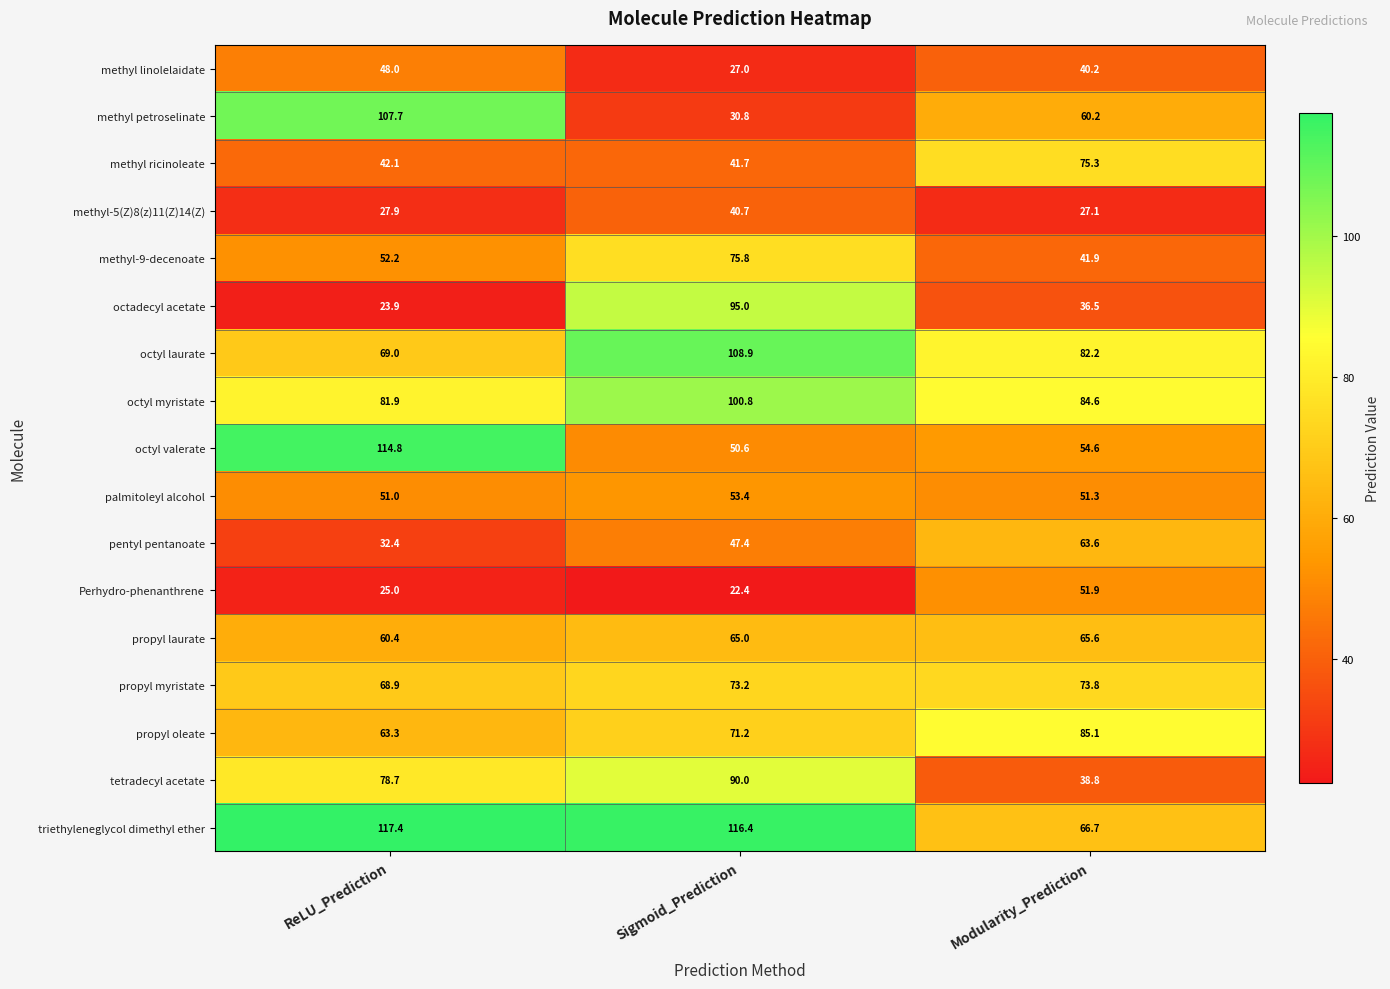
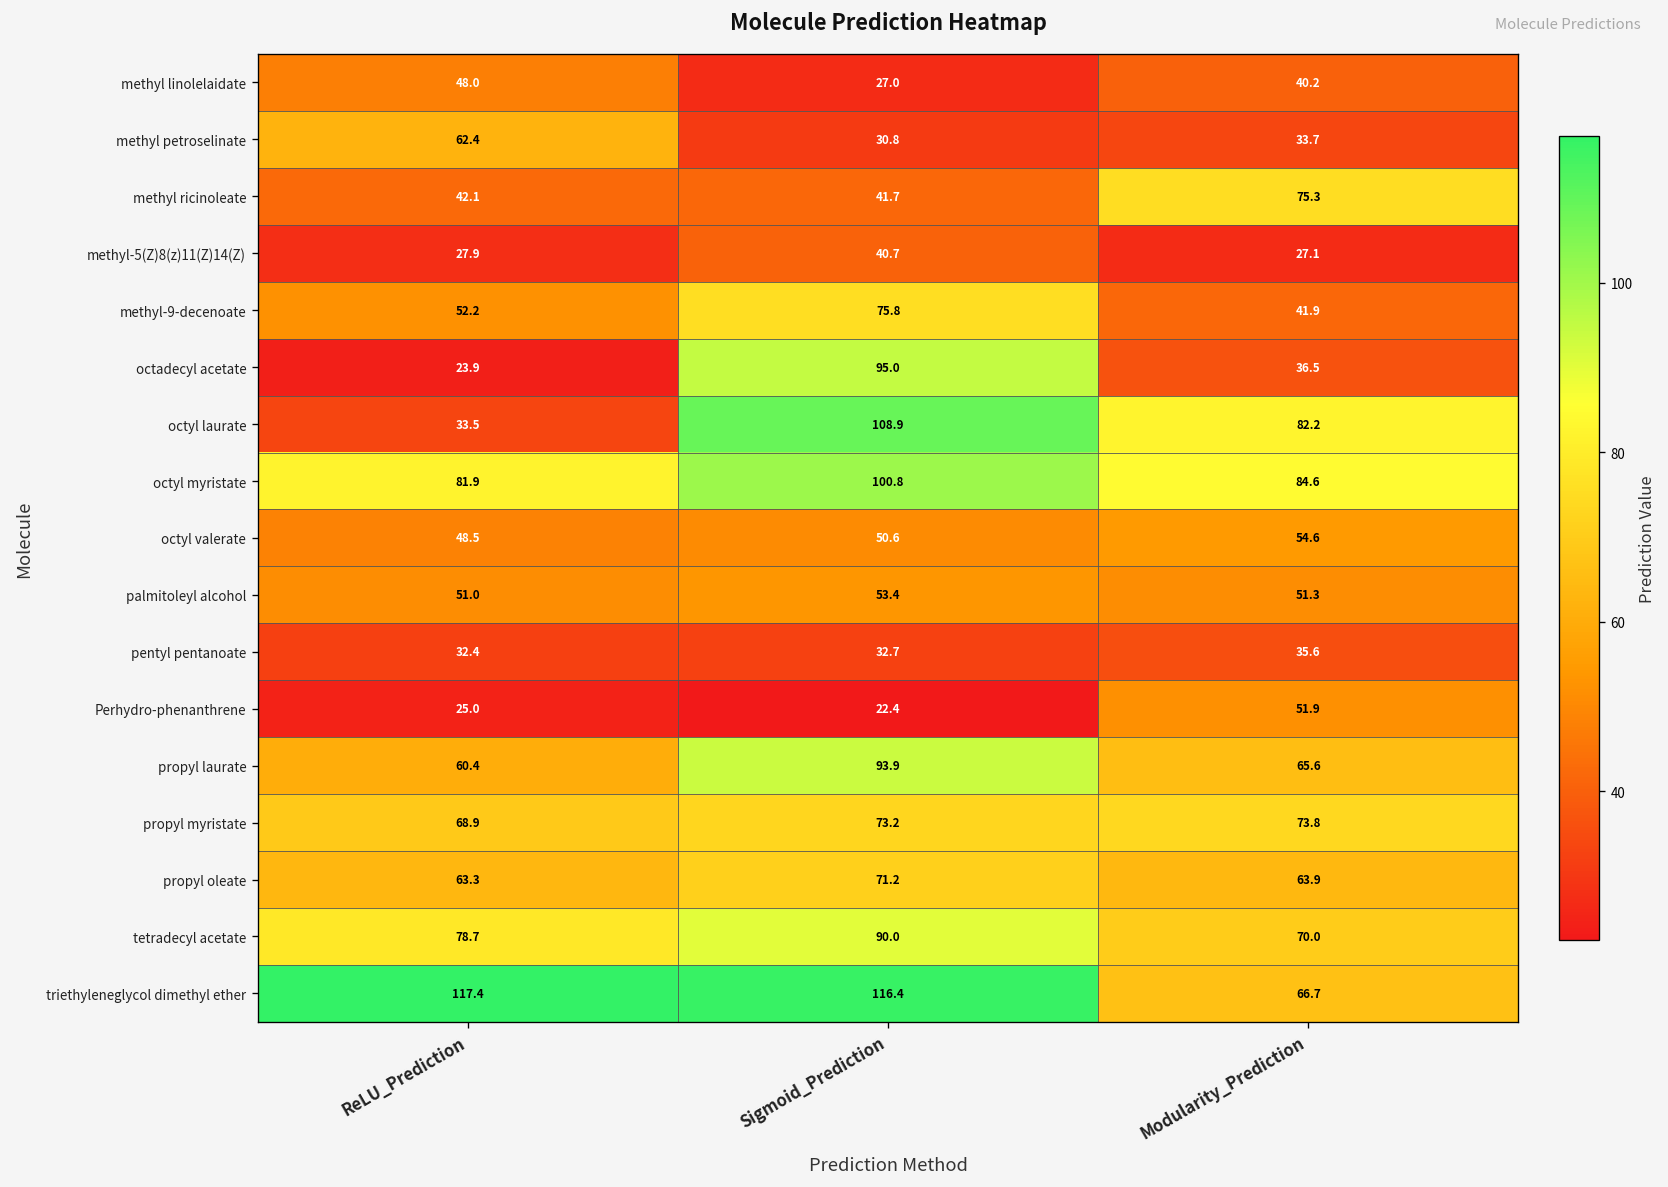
methyl petroselinate, ReLU_Prediction: 107.7 -> 62.4
methyl petroselinate, Modularity_Prediction: 60.2 -> 33.7
octyl laurate, ReLU_Prediction: 69.0 -> 33.5
octyl valerate, ReLU_Prediction: 114.8 -> 48.5
pentyl pentanoate, Sigmoid_Prediction: 47.4 -> 32.7
pentyl pentanoate, Modularity_Prediction: 63.6 -> 35.6
propyl laurate, Sigmoid_Prediction: 65.0 -> 93.9
propyl oleate, Modularity_Prediction: 85.1 -> 63.9
tetradecyl acetate, Modularity_Prediction: 38.8 -> 70.0
